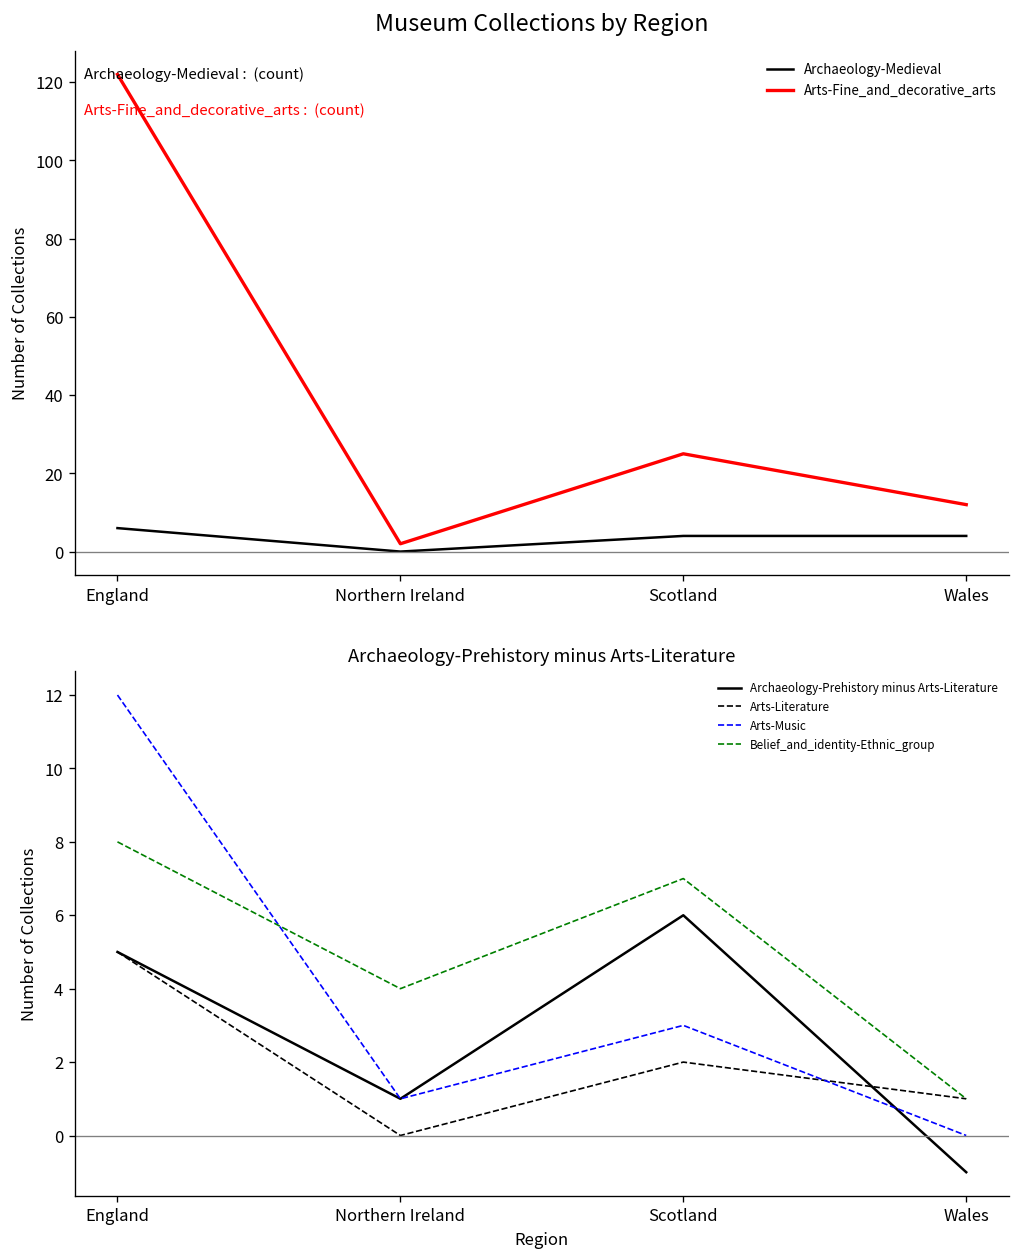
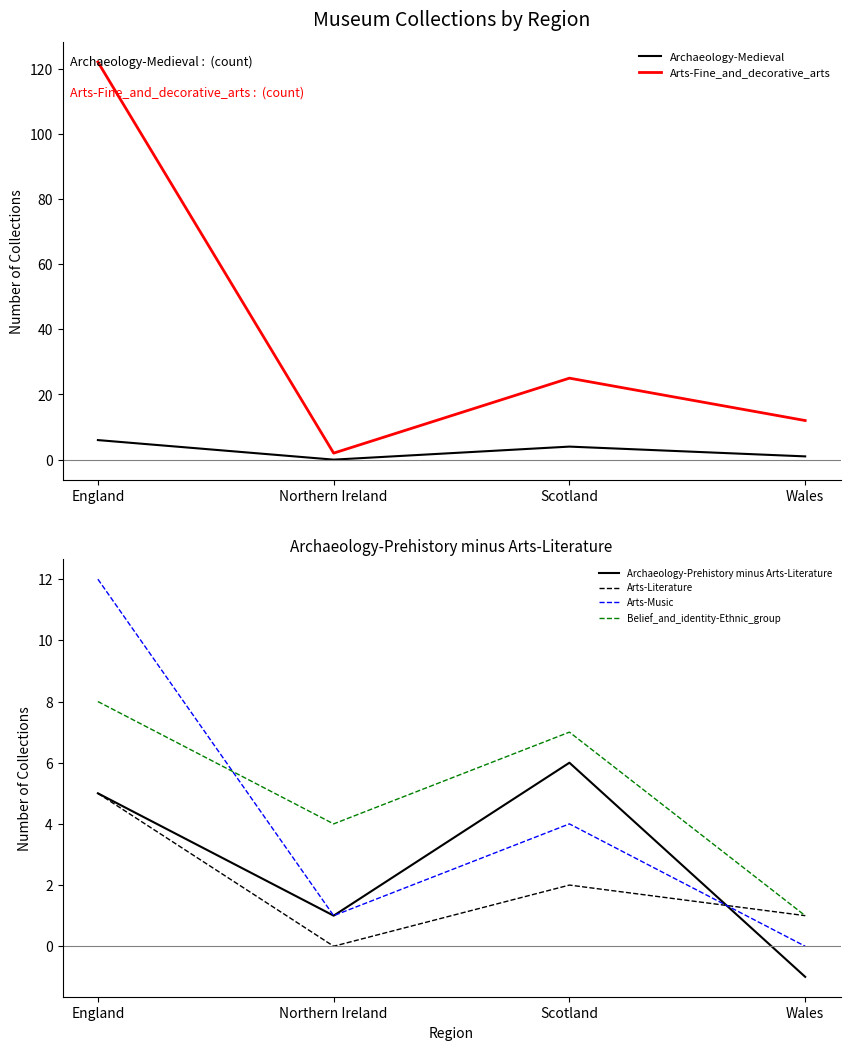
Museum Collections by Region, Archaeology-Medieval, Wales: 4 -> 1
Archaeology-Prehistory minus Arts-Literature, Arts-Music, Scotland: 3 -> 4
